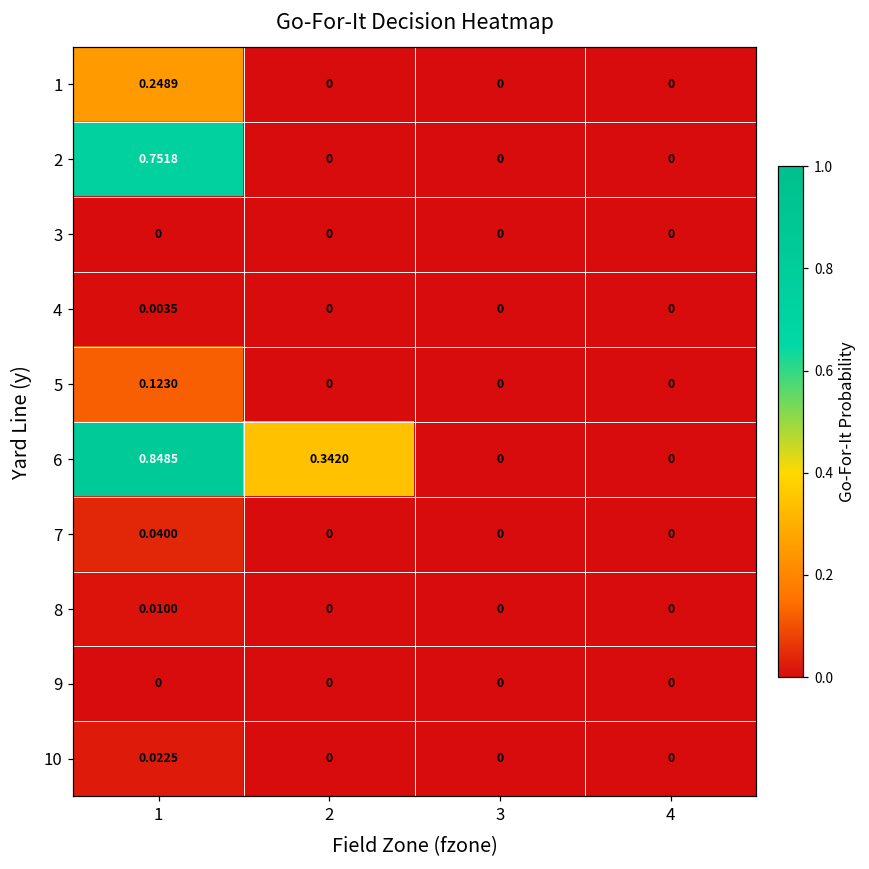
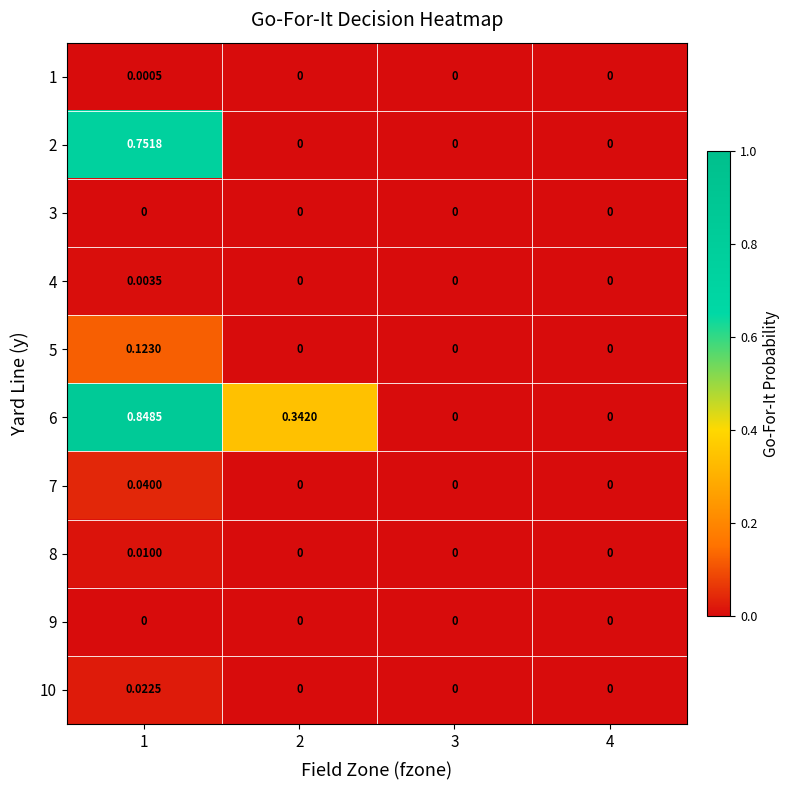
1, 1: 0.2489 -> 0.0005
